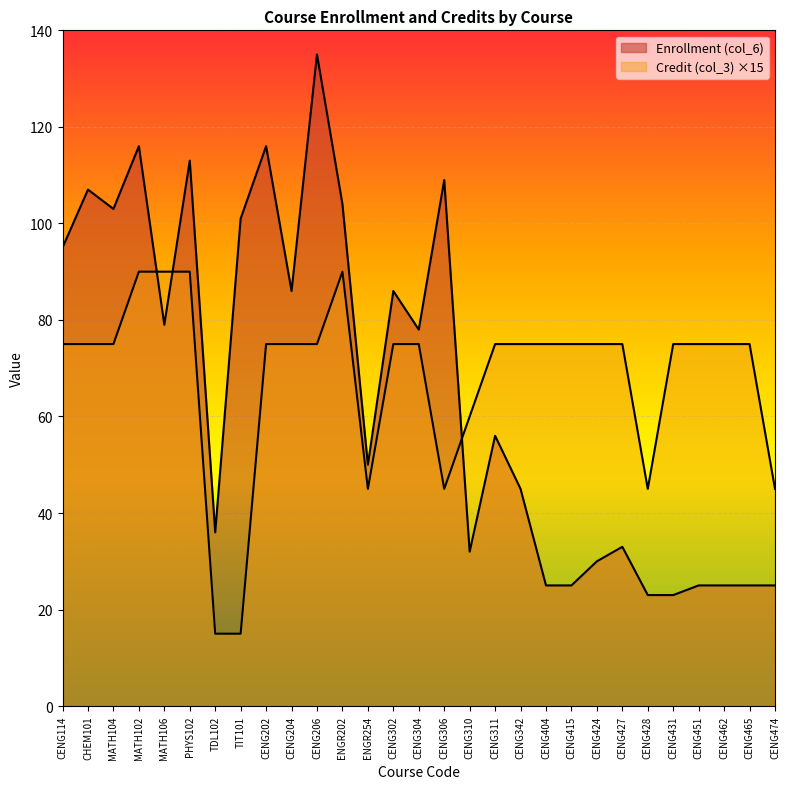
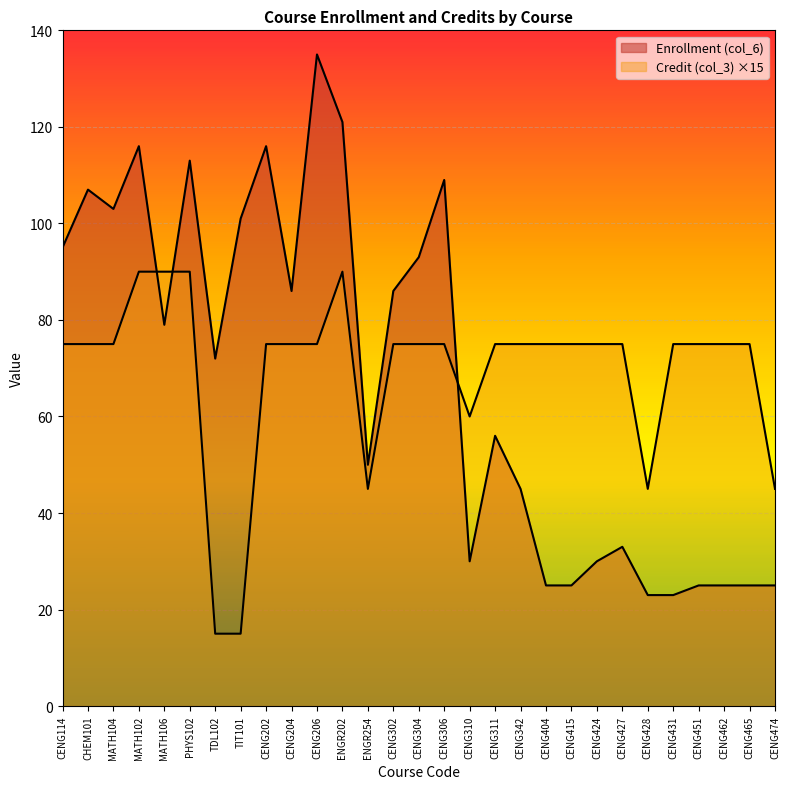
Enrollment (col_6), TDL102: 36 -> 72
Enrollment (col_6), ENGR202: 104 -> 121
Enrollment (col_6), CENG304: 78 -> 93
Credit (col_3) ×15, CENG306: 45 -> 75
Enrollment (col_6), CENG310: 32 -> 30
